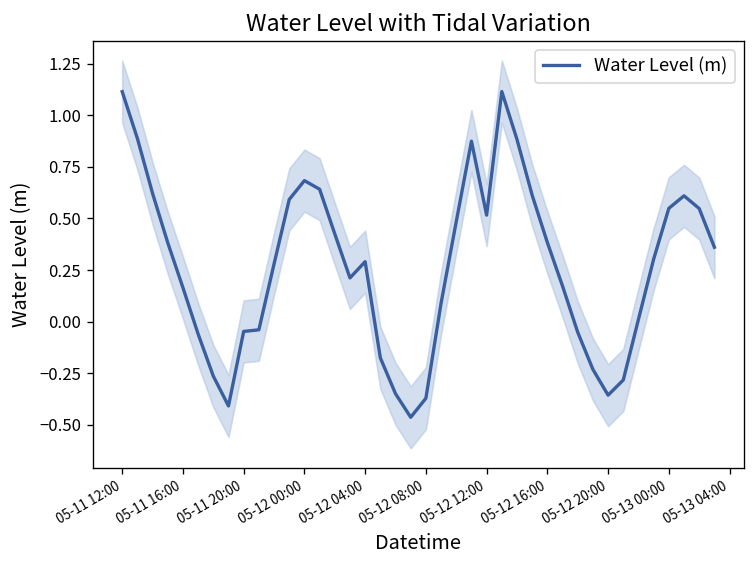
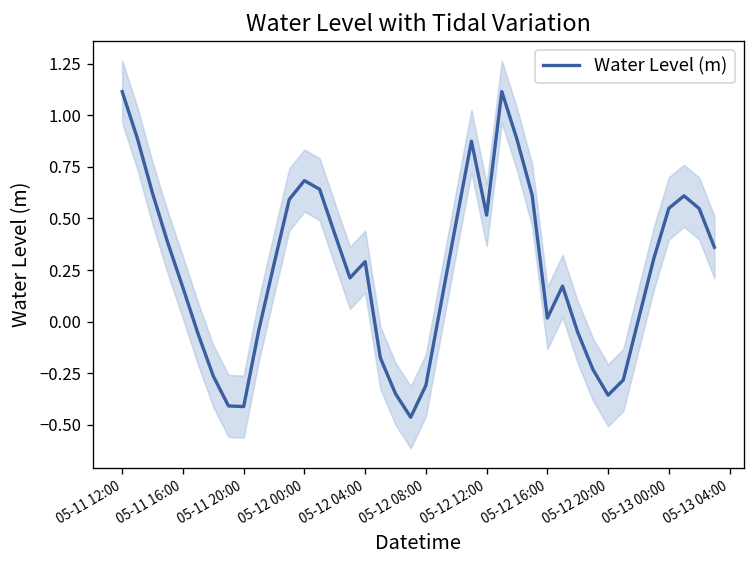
Water Level (m), 05-11 20:00: -0.05 -> -0.41
Water Level (m), 05-12 08:00: -0.37 -> -0.31
Water Level (m), 05-12 16:00: 0.38 -> 0.02
